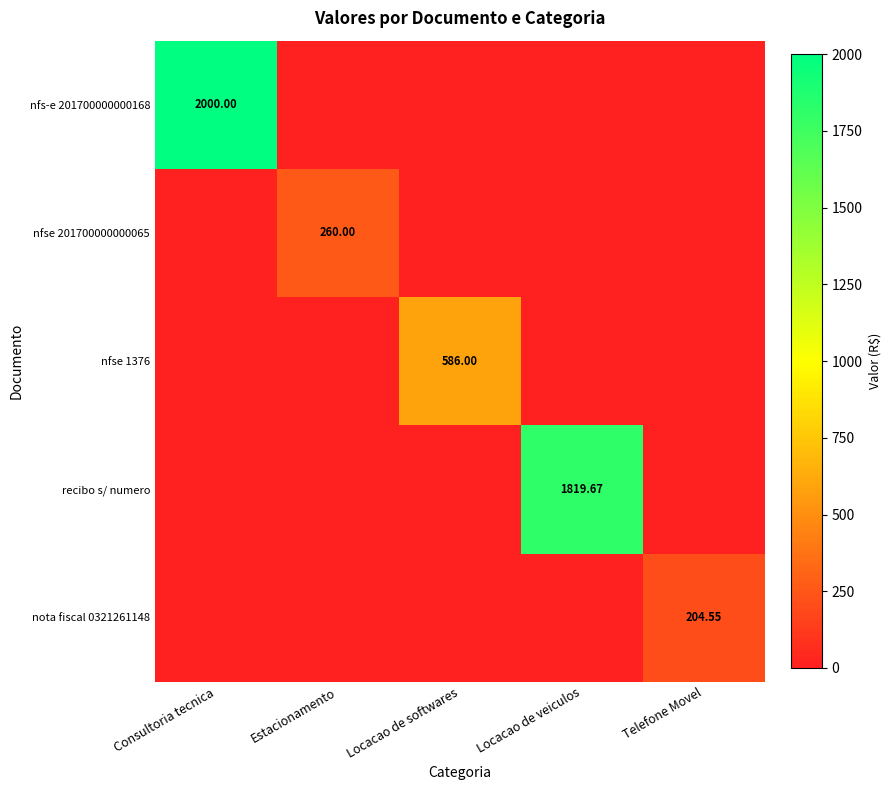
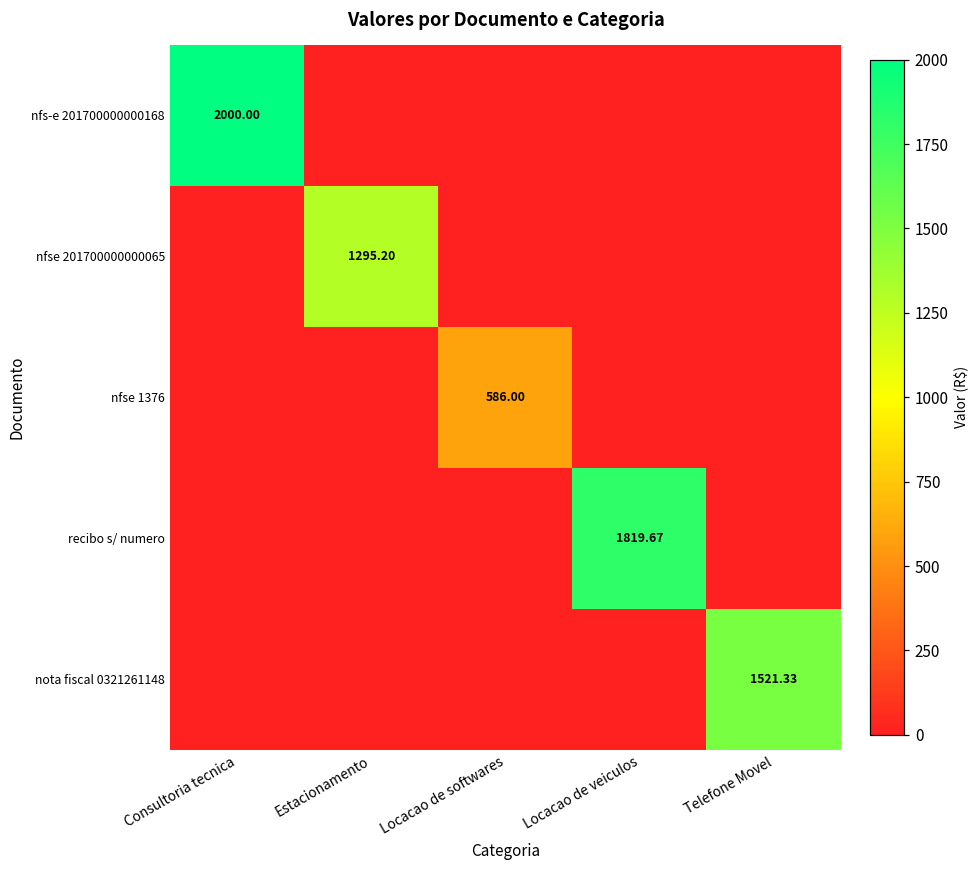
nfse 201700000000065, Estacionamento: 260.00 -> 1295.20
nota fiscal 0321261148, Telefone Movel: 204.55 -> 1521.33
